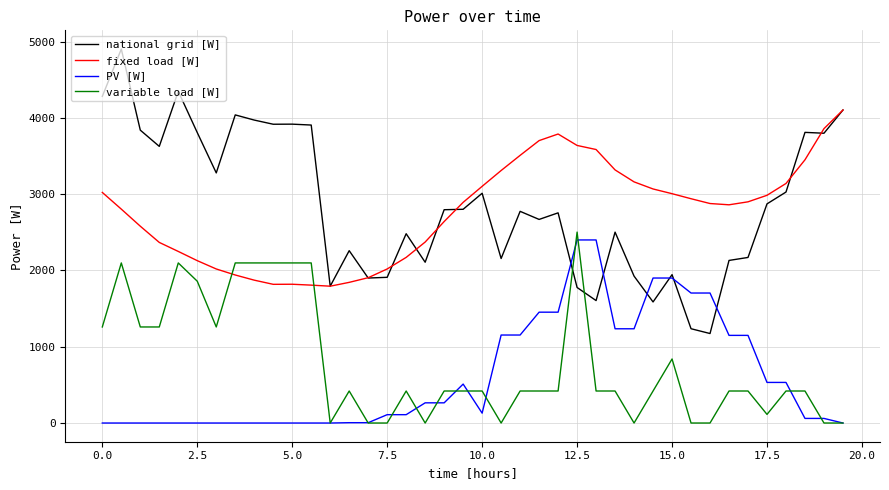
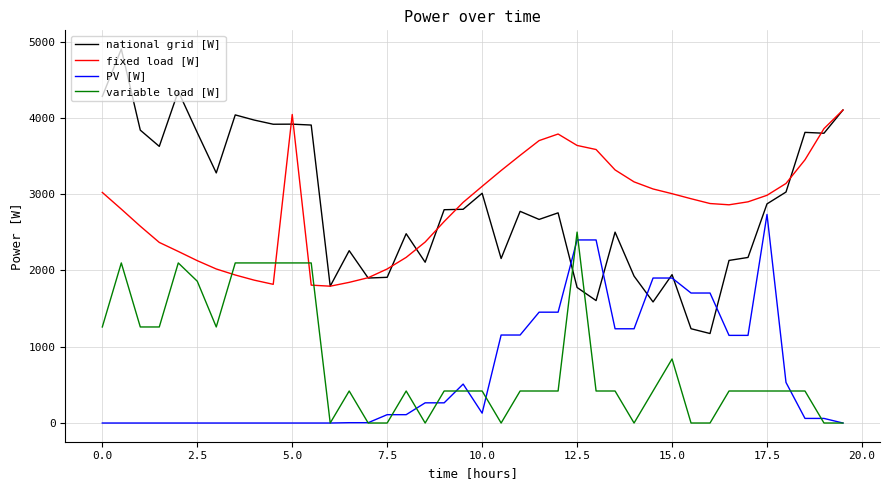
fixed load [W], 5.0: 1800 -> 4000
PV [W], 17.5: 500 -> 2700
variable load [W], 17.5: 100 -> 400
